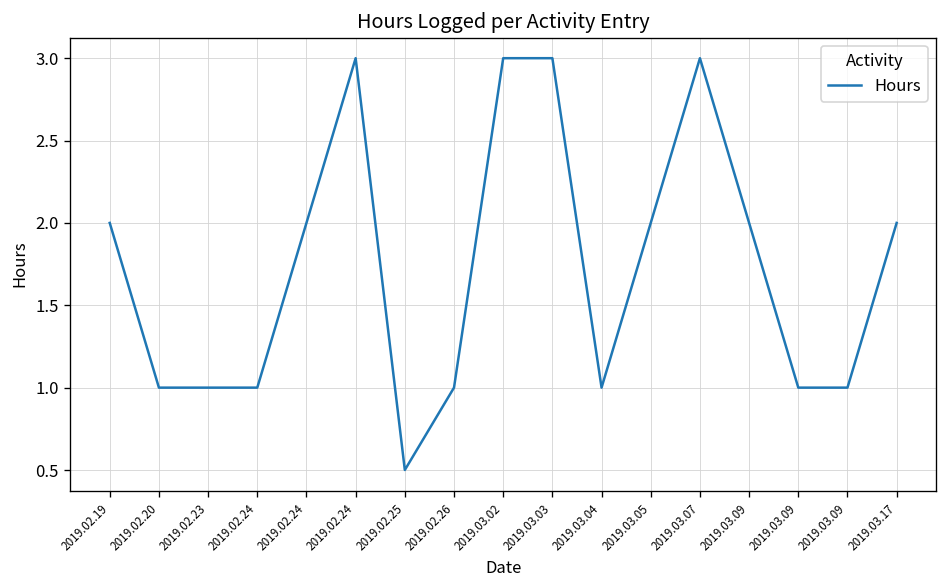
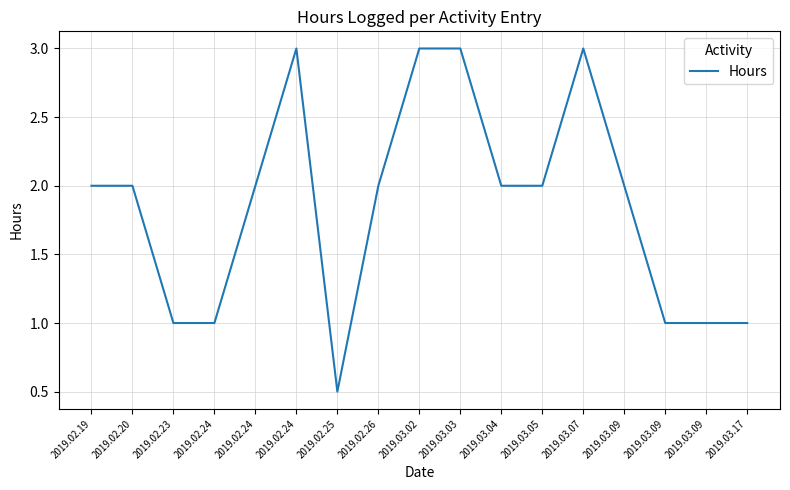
2019.02.20: 1 -> 2
2019.02.26: 1 -> 2
2019.03.04: 1 -> 2
2019.03.17: 2 -> 1
